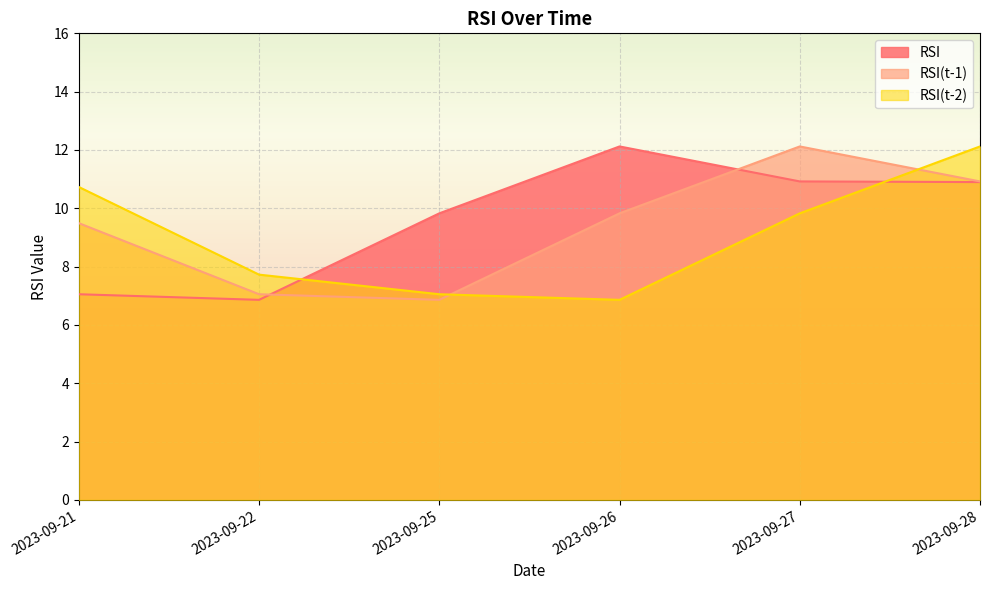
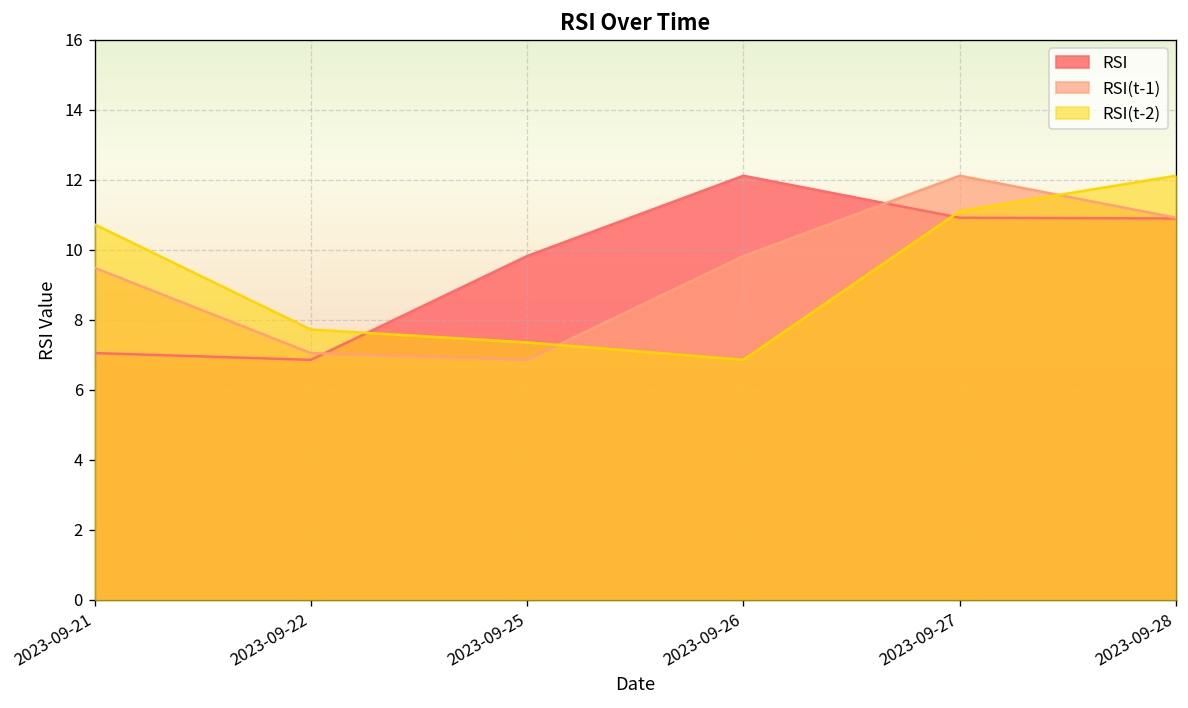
RSI(t-2), 2023-09-25: 7.1 -> 7.4
RSI(t-2), 2023-09-27: 9.8 -> 11.1
